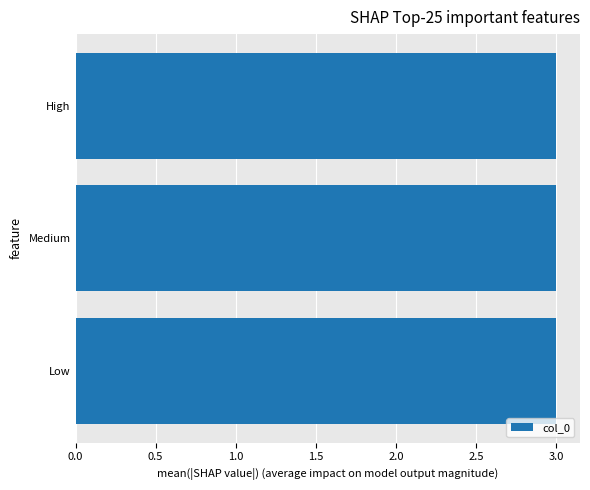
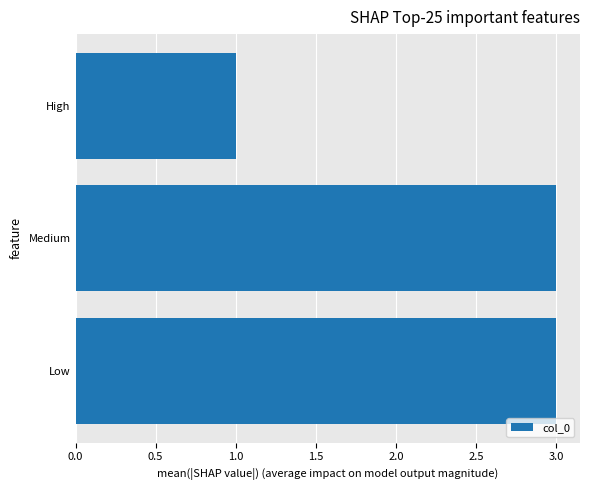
High: 3 -> 1
